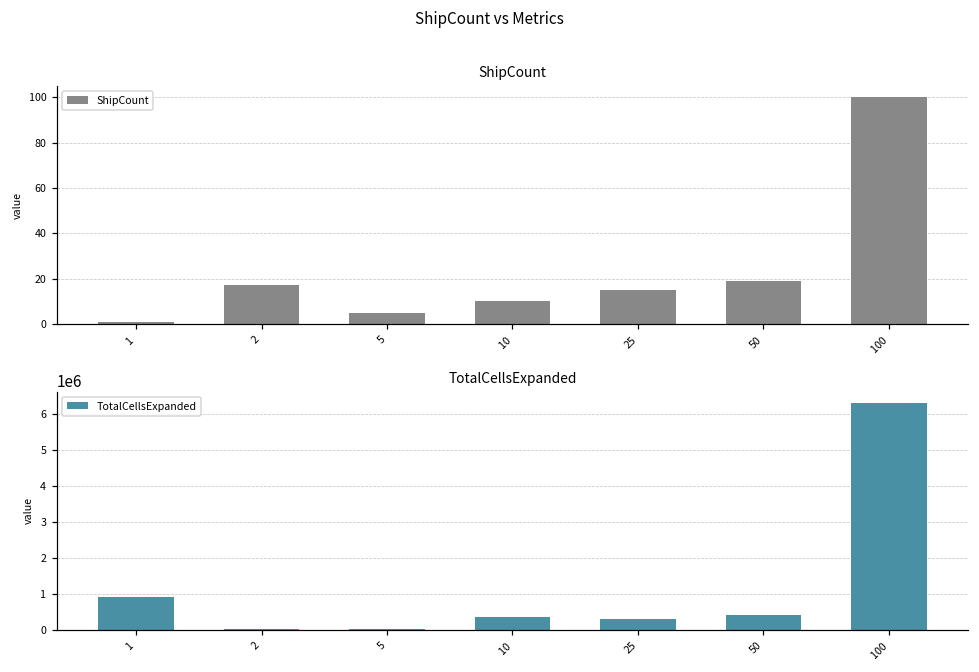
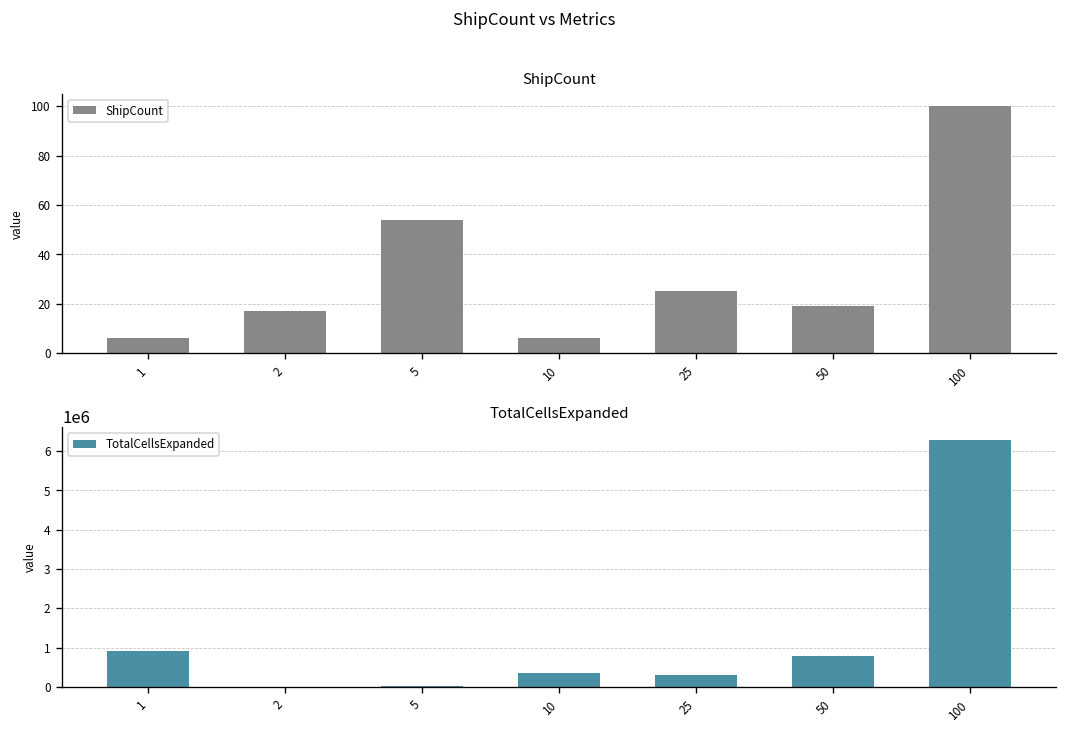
ShipCount, 1: 1 -> 6
ShipCount, 5: 5 -> 54
ShipCount, 10: 10 -> 6
ShipCount, 25: 15 -> 25
TotalCellsExpanded, 50: 400000 -> 800000
